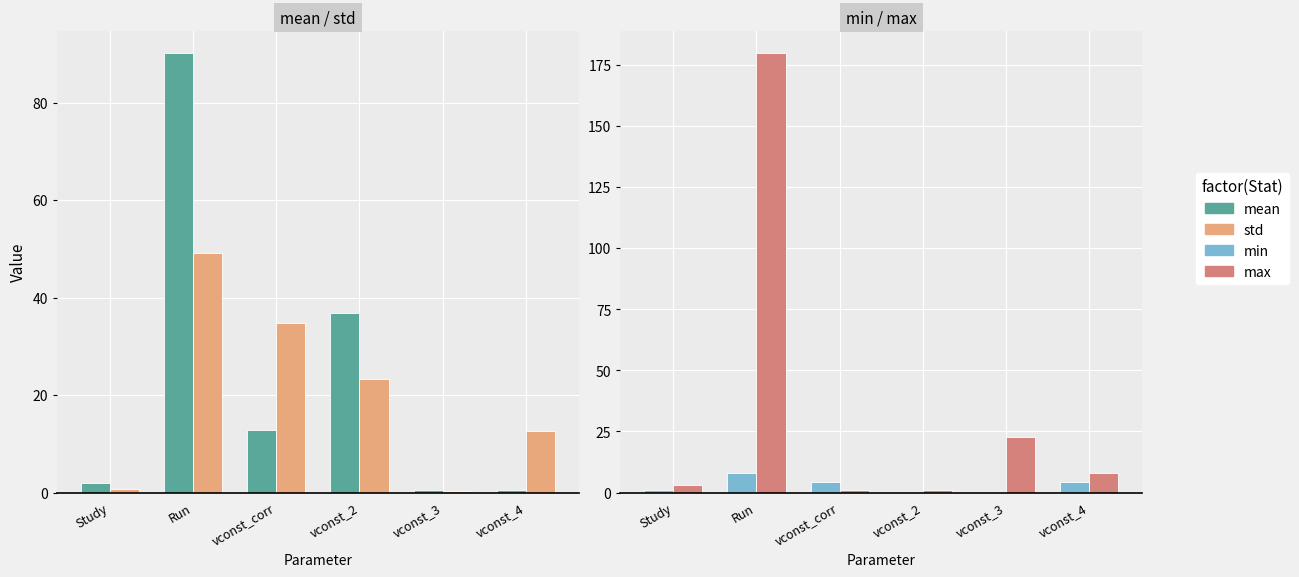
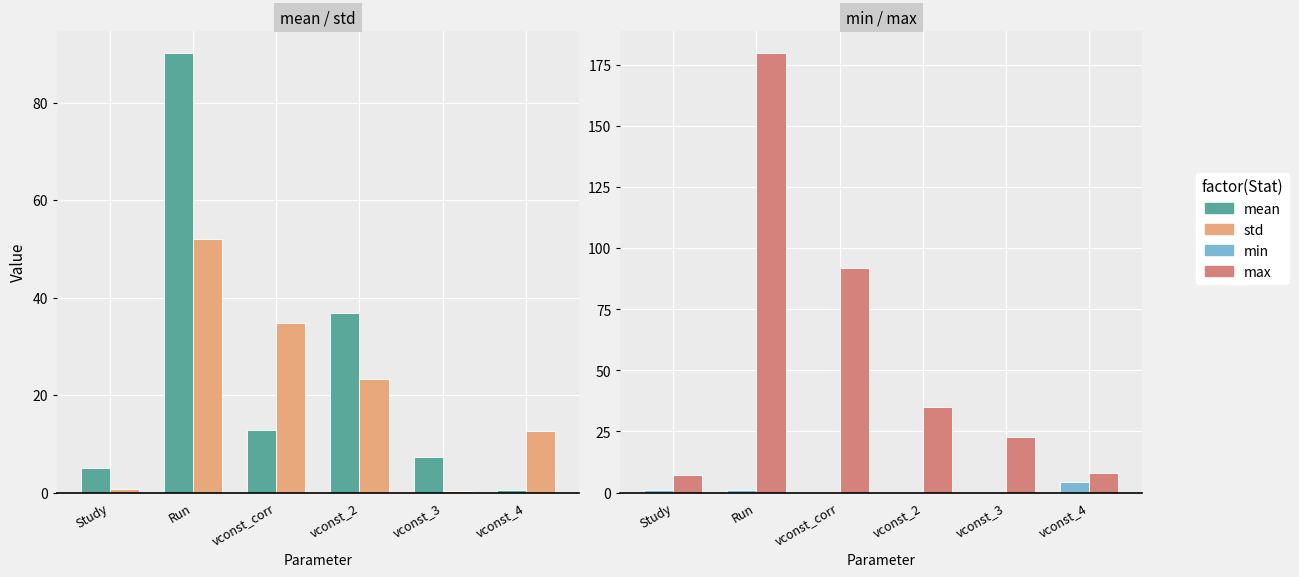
mean / std, mean, Study: 2 -> 5
mean / std, std, Run: 49 -> 52
mean / std, mean, vconst_3: 0 -> 7
min / max, max, Study: 3 -> 7
min / max, min, Run: 8 -> 1
min / max, min, vconst_corr: 4 -> 0
min / max, max, vconst_corr: 1 -> 92
min / max, max, vconst_2: 1 -> 35
